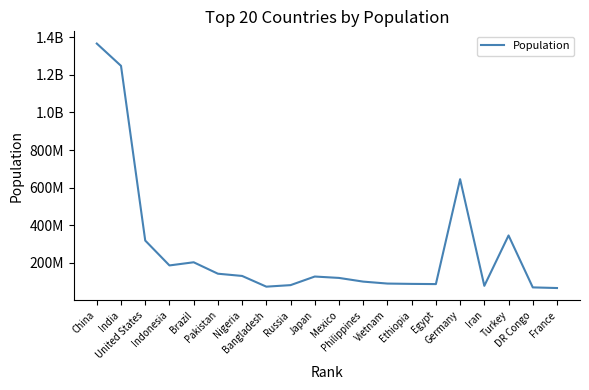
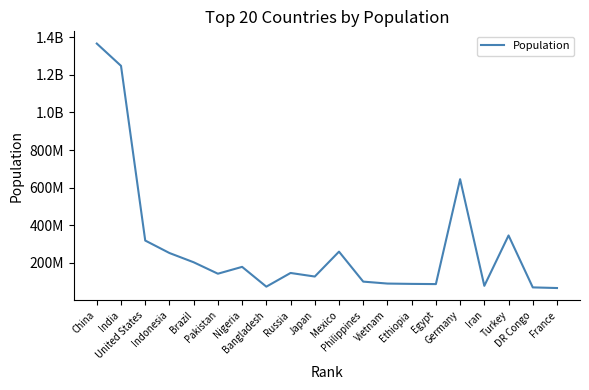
Indonesia: 190000000 -> 250000000
Nigeria: 130000000 -> 180000000
Russia: 80000000 -> 150000000
Mexico: 120000000 -> 260000000
